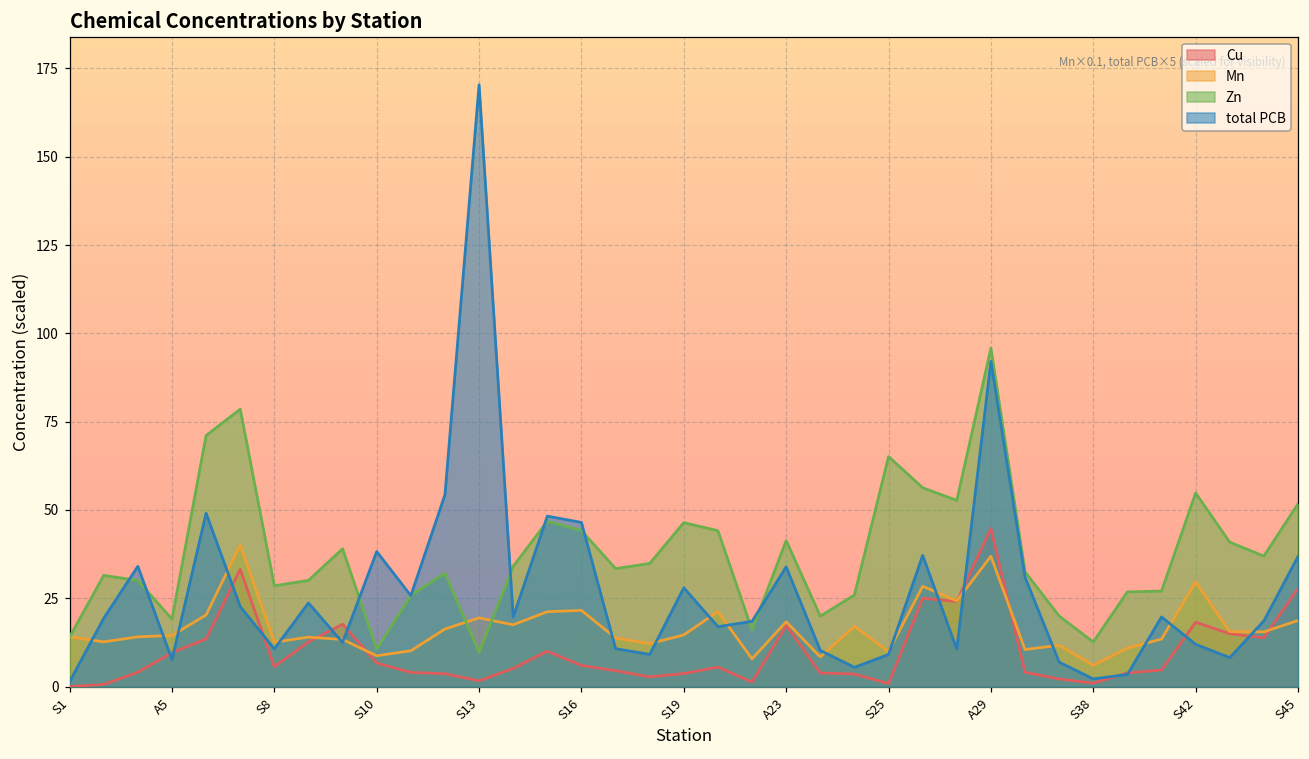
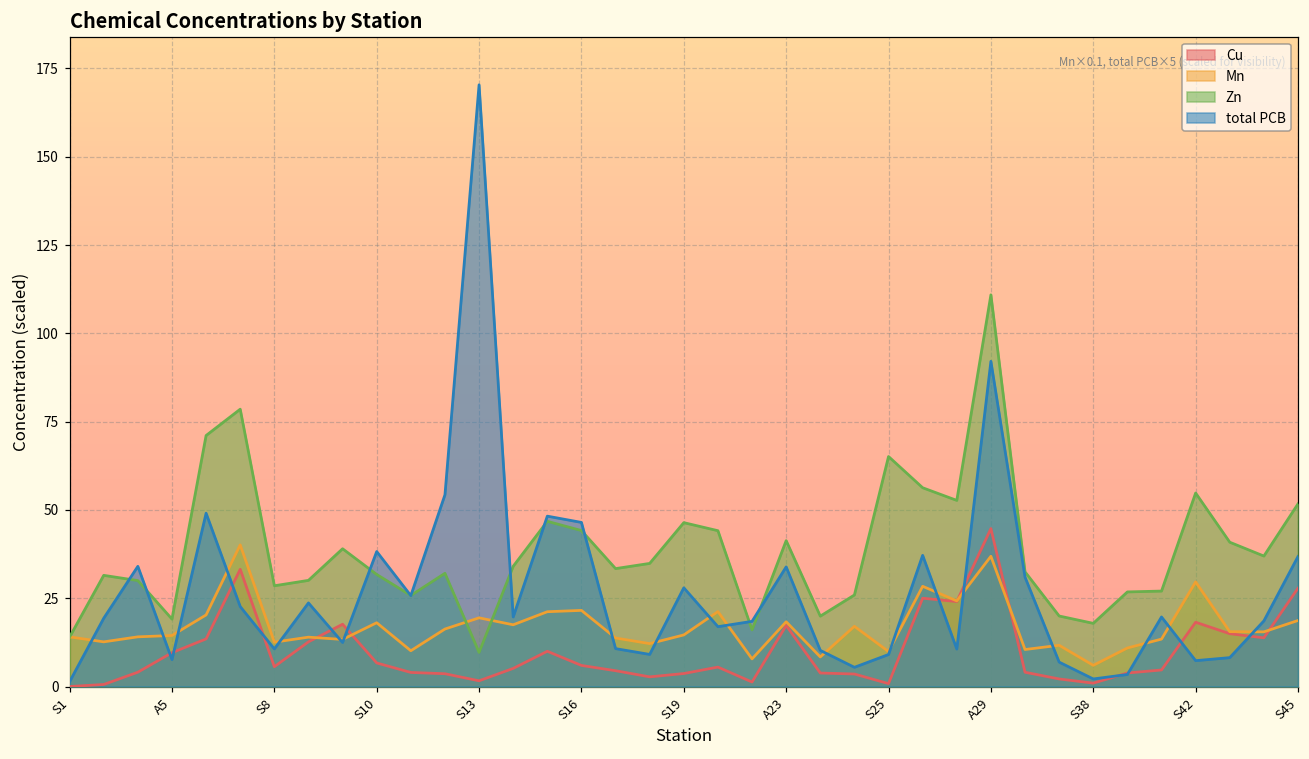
Mn, S10: 9 -> 18
Zn, S10: 11 -> 32
Zn, A29: 96 -> 111
Zn, S38: 13 -> 18
total PCB, S42: 12 -> 7
